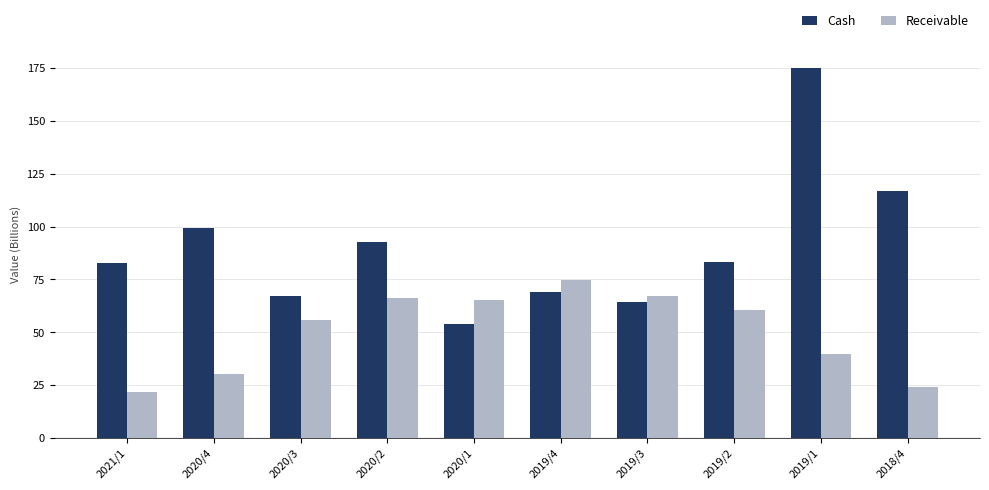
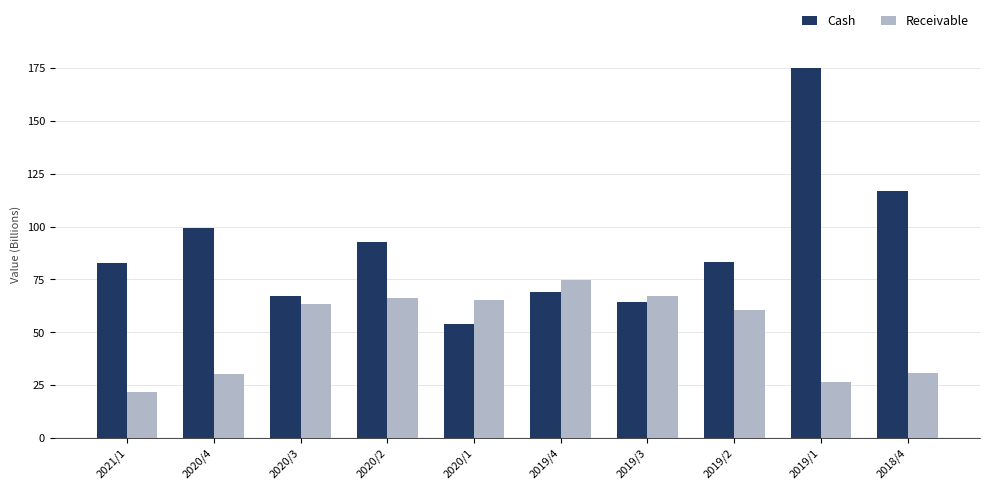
Receivable, 2020/3: 56 -> 63
Receivable, 2019/1: 40 -> 27
Receivable, 2018/4: 24 -> 31
